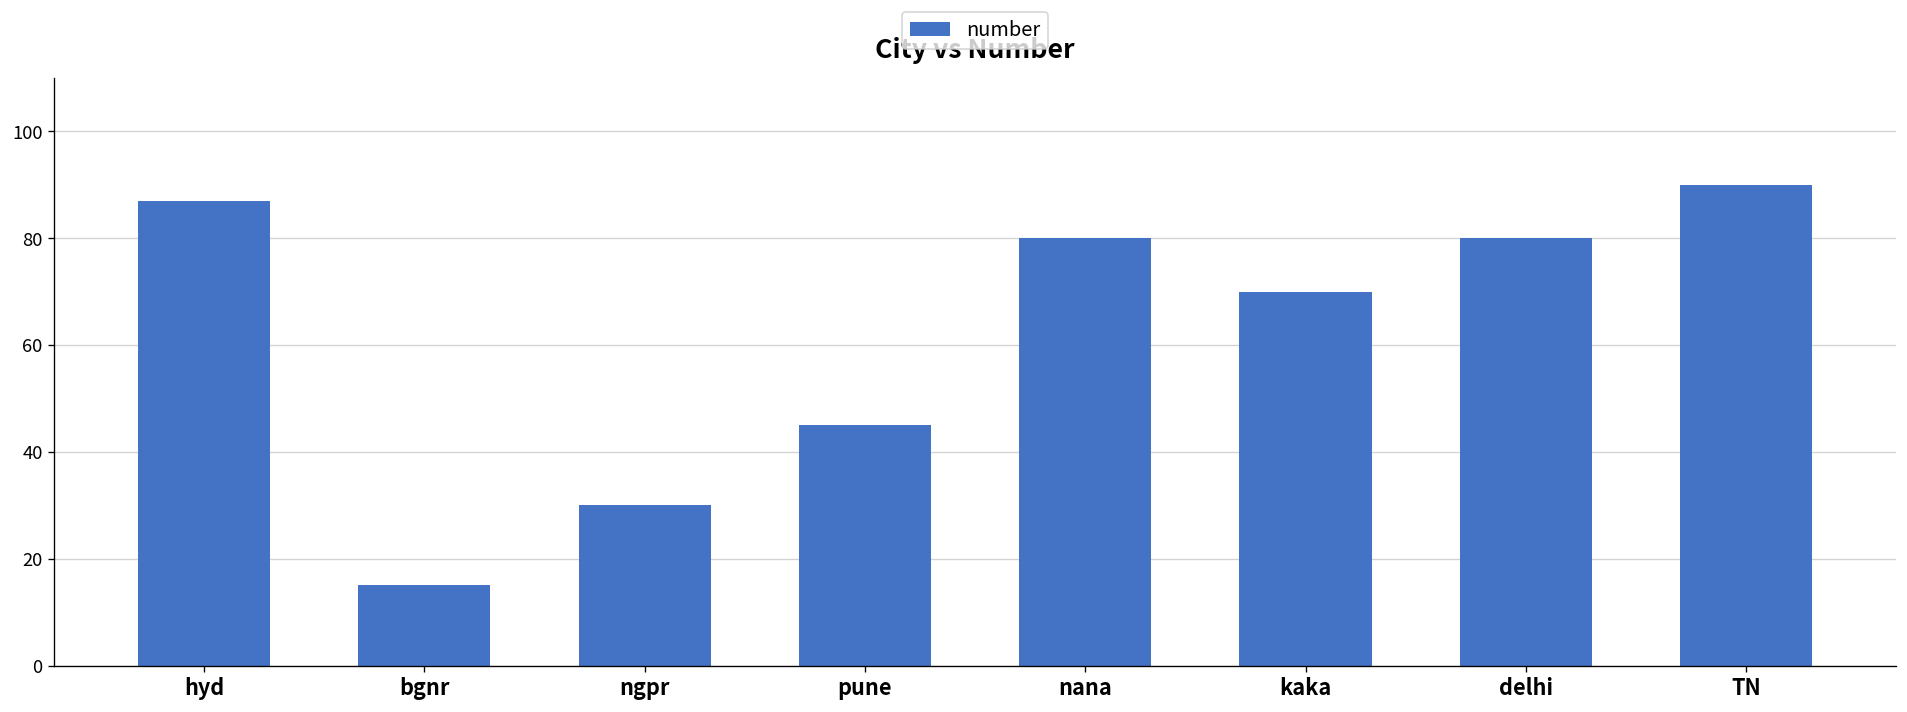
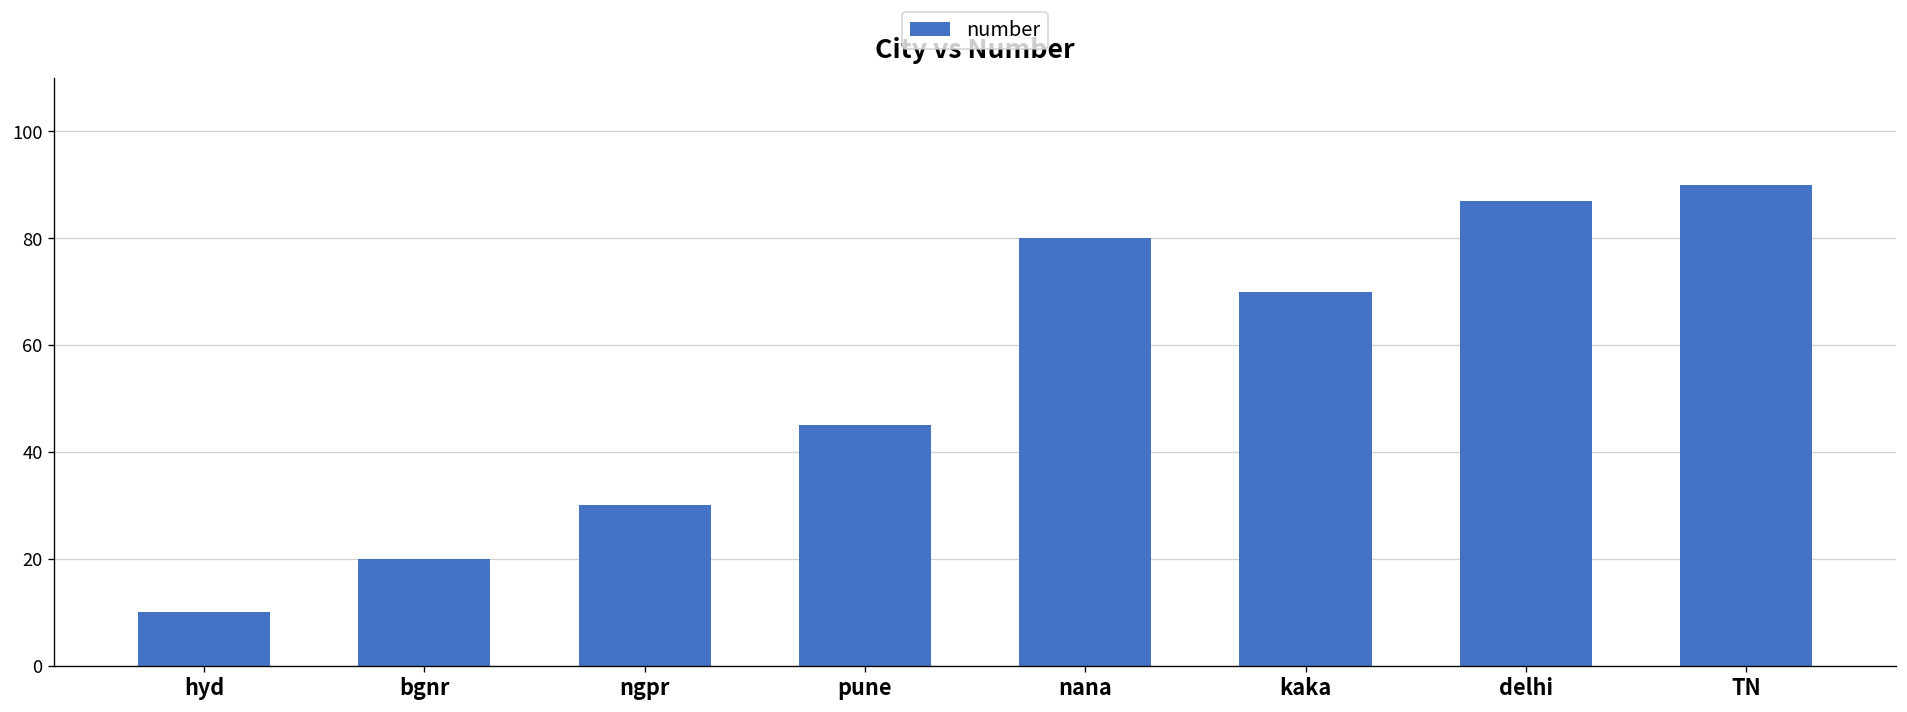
hyd: 87 -> 10
bgnr: 15 -> 20
delhi: 80 -> 87
